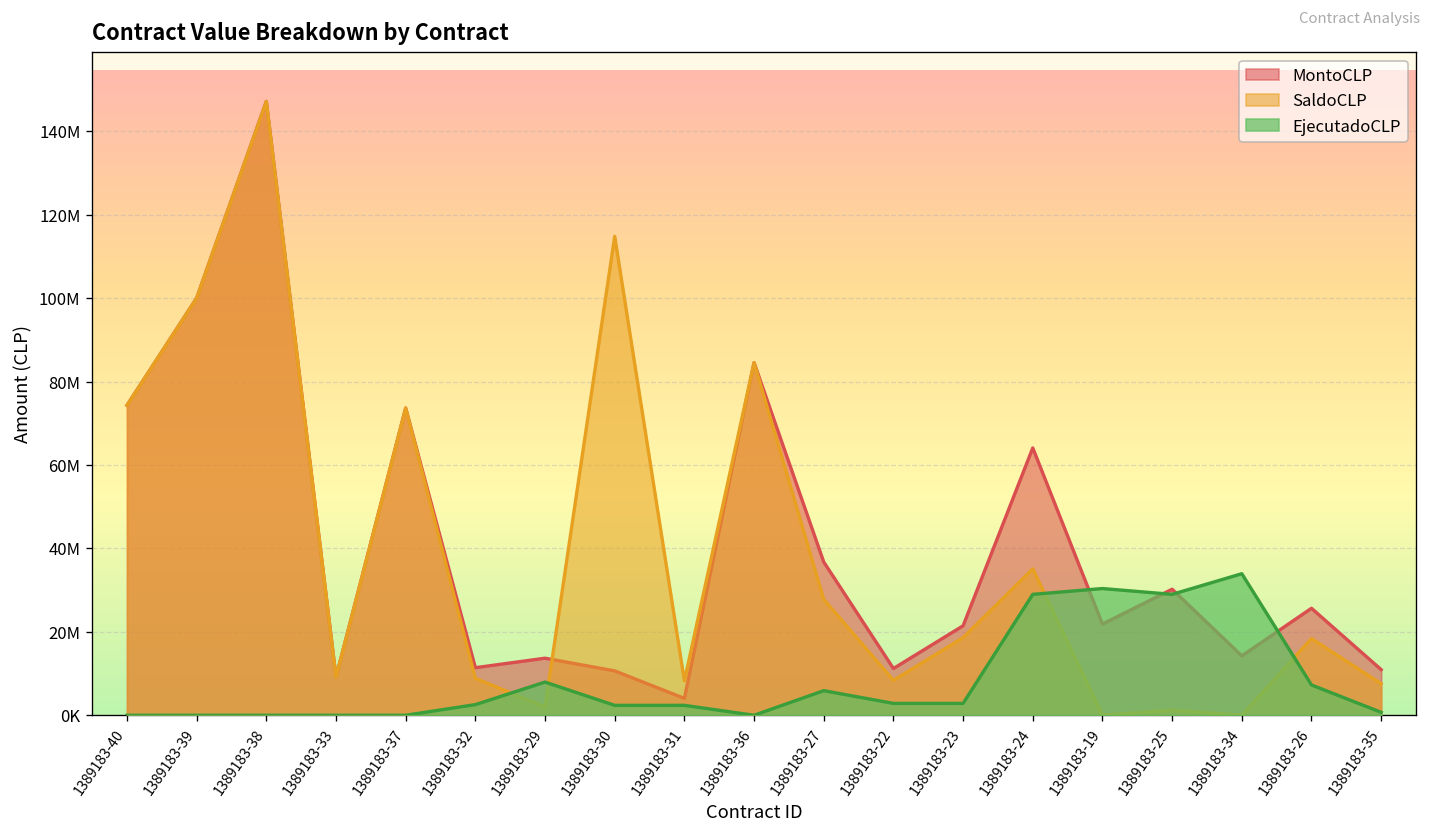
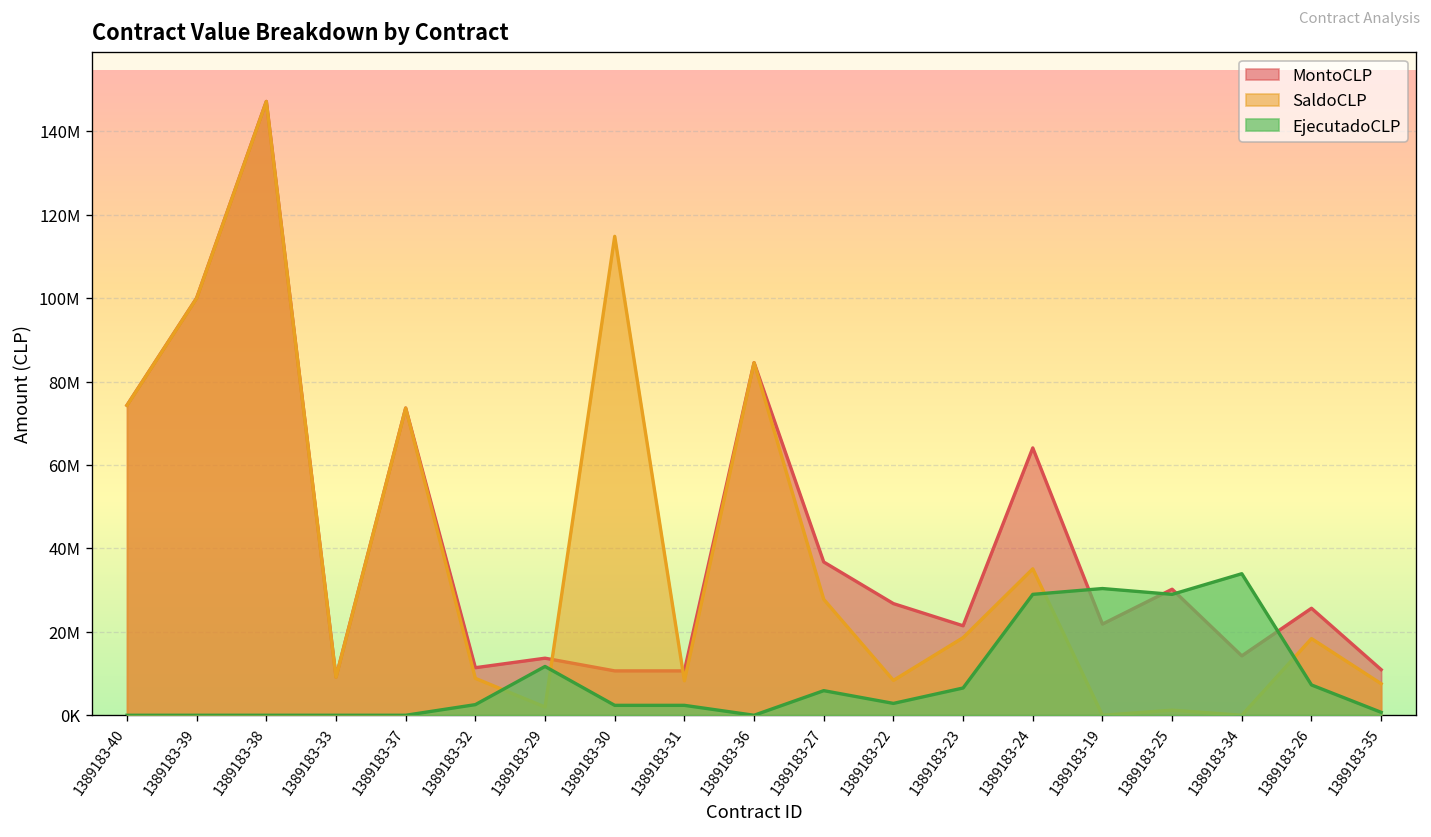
EjecutadoCLP, 1389183-29: 8000000 -> 12000000
MontoCLP, 1389183-31: 4000000 -> 11000000
MontoCLP, 1389183-22: 11000000 -> 27000000
EjecutadoCLP, 1389183-23: 3000000 -> 7000000
